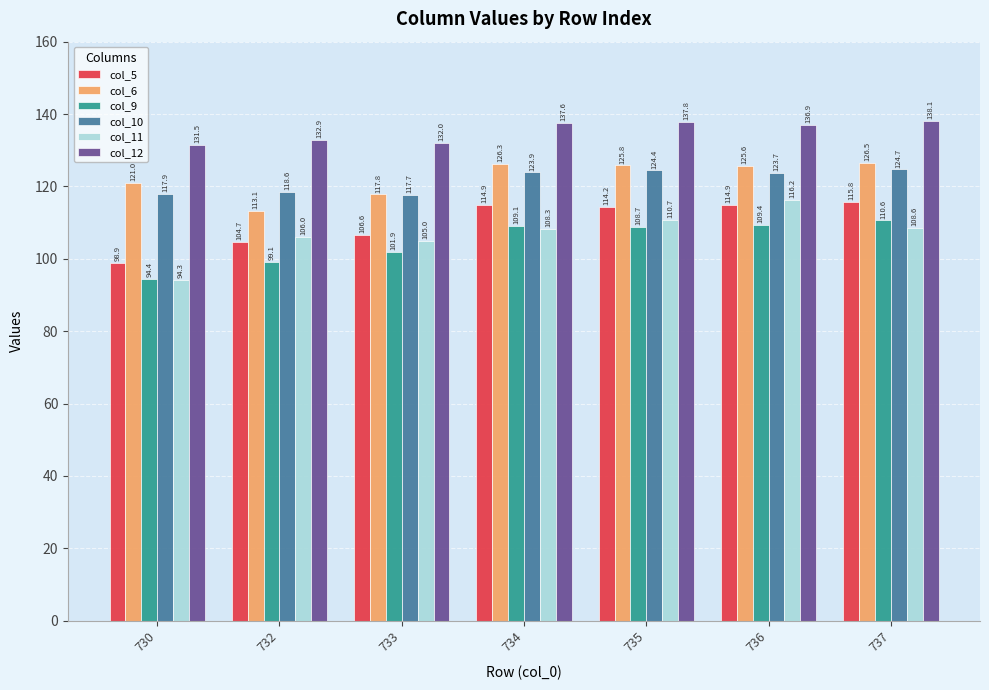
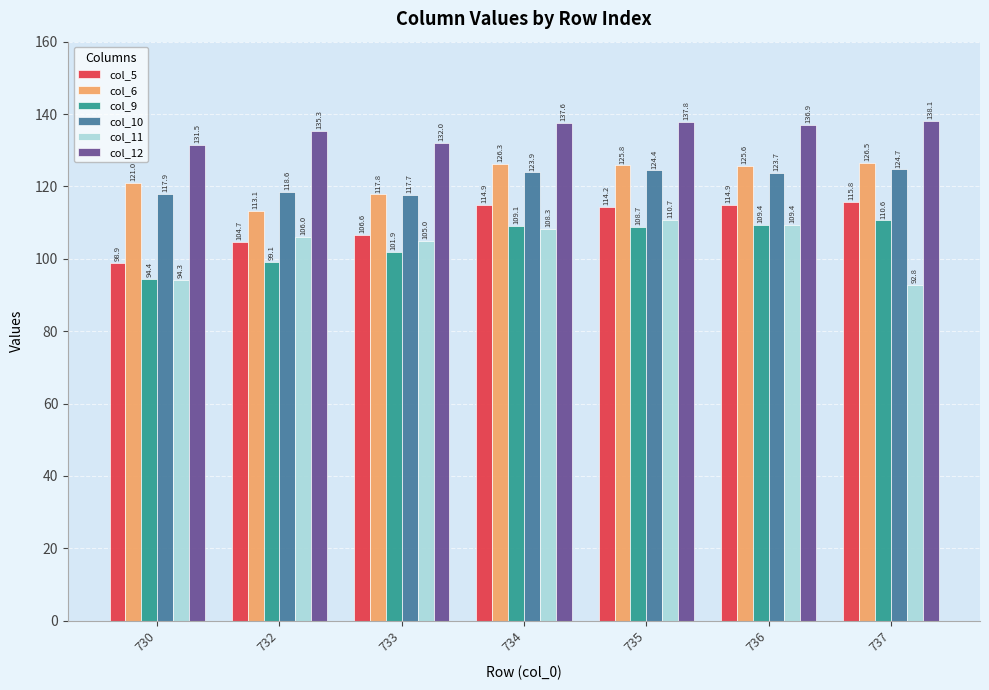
col_12, 732: 132.9 -> 135.3
col_11, 736: 116.2 -> 109.4
col_11, 737: 108.6 -> 92.8
